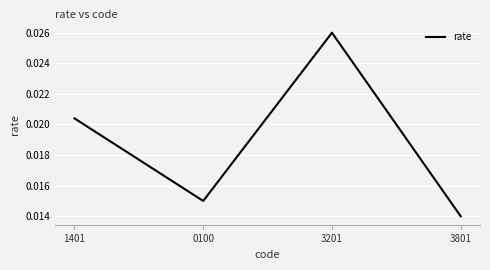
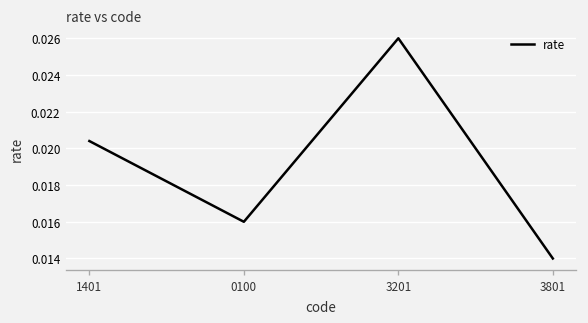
0100: 0.015 -> 0.016
